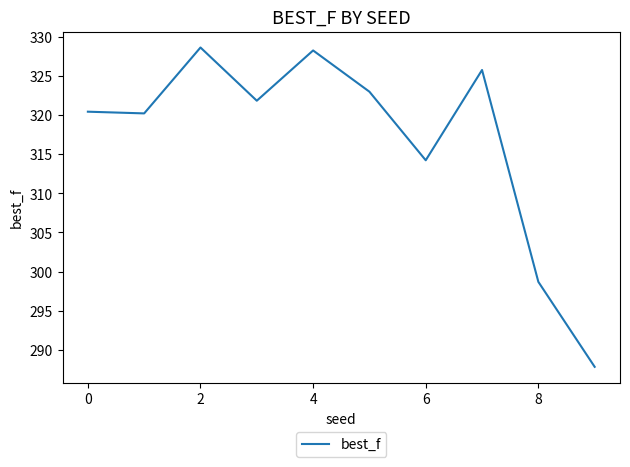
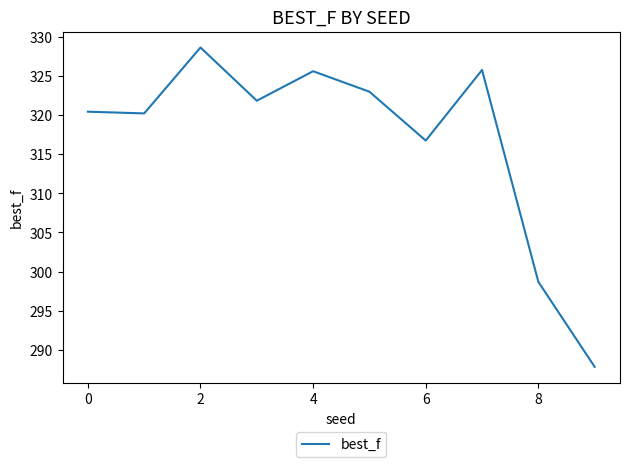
4: 328 -> 326
6: 314 -> 317
